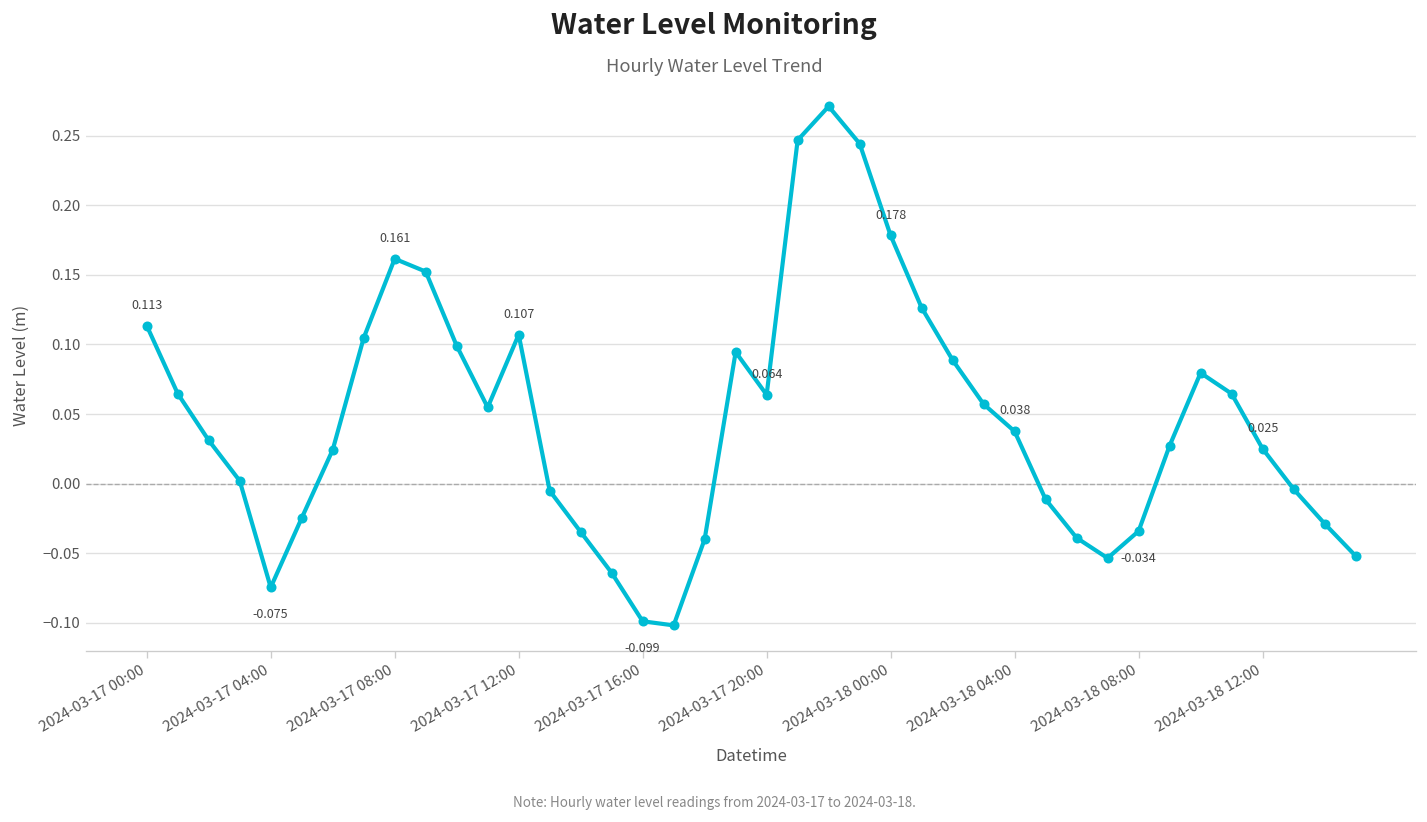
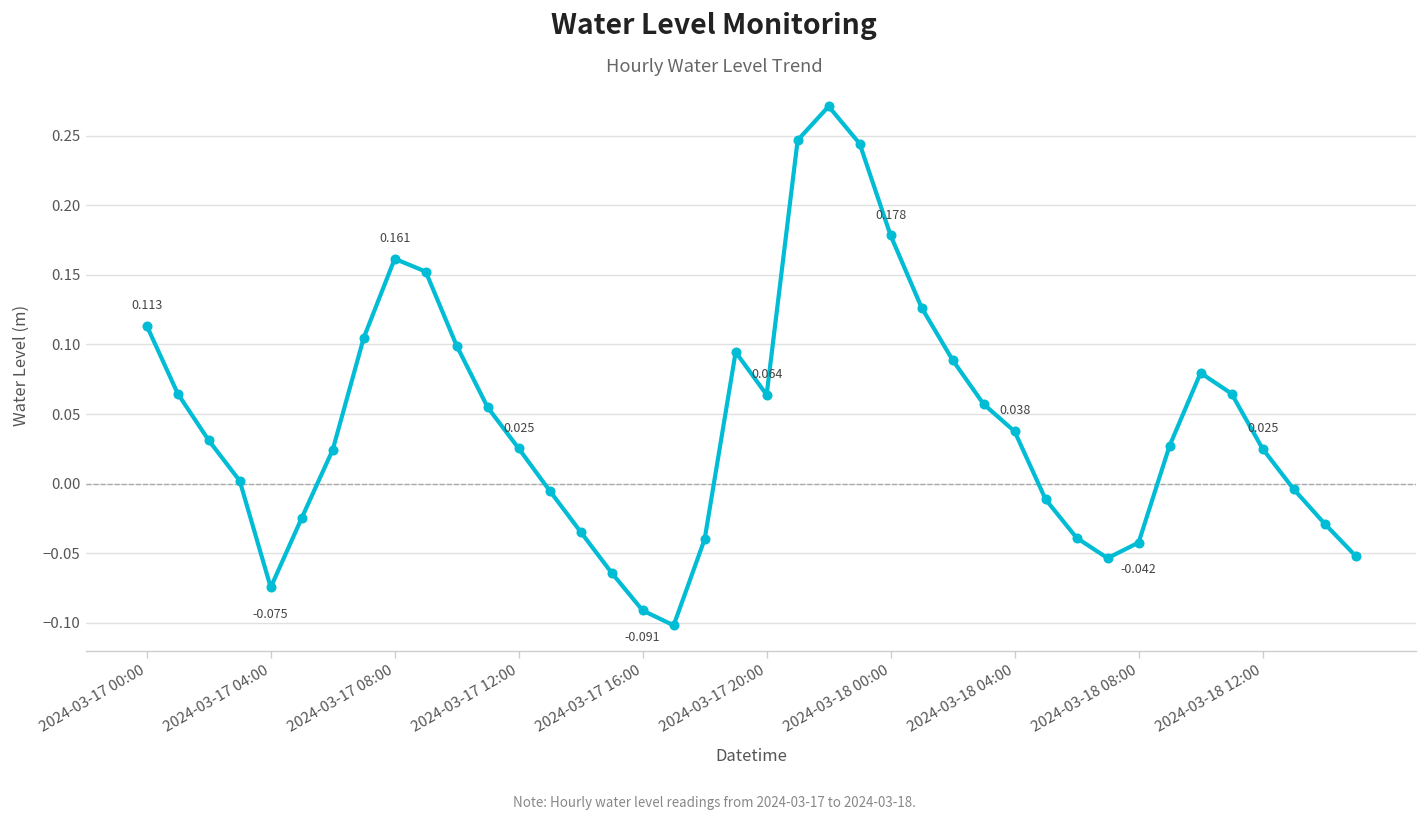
2024-03-17 12:00: 0.107 -> 0.025
2024-03-17 16:00: -0.099 -> -0.091
2024-03-18 08:00: -0.034 -> -0.042
